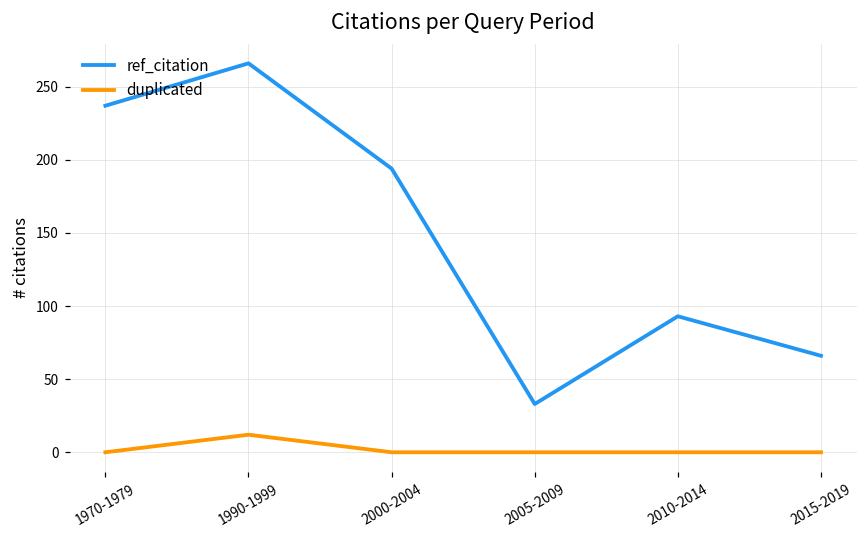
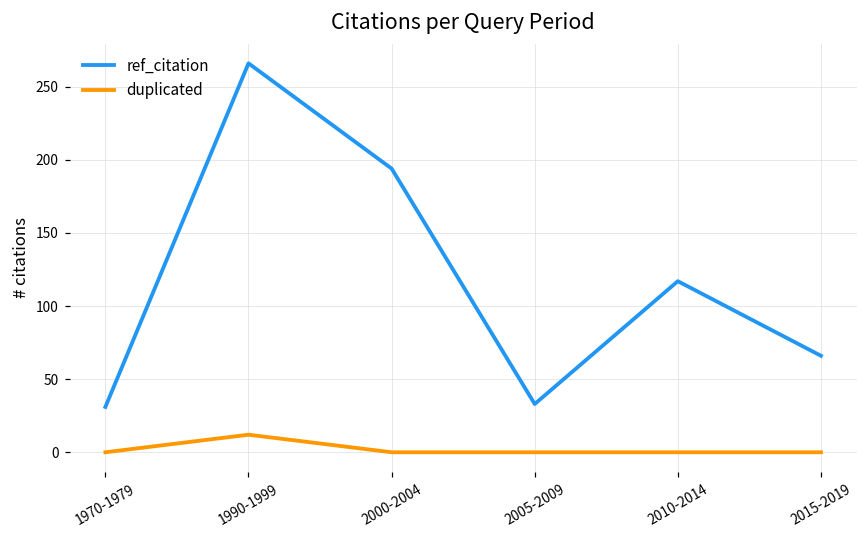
ref_citation, 1970-1979: 237 -> 31
ref_citation, 2010-2014: 93 -> 117
